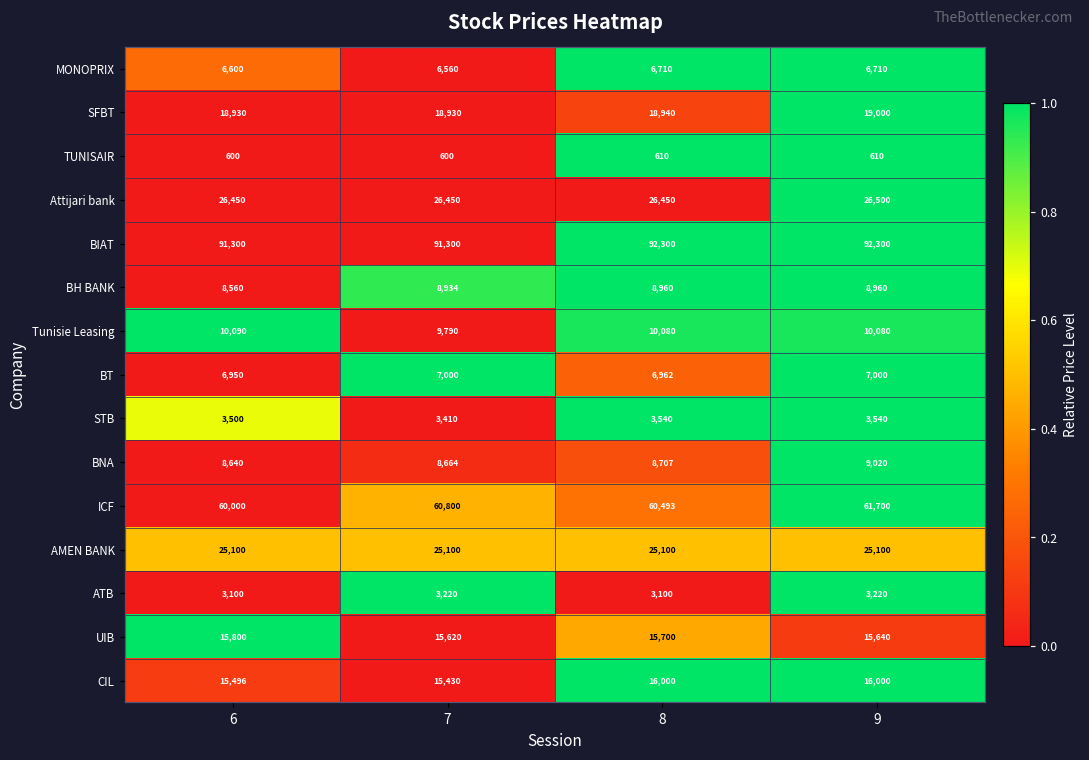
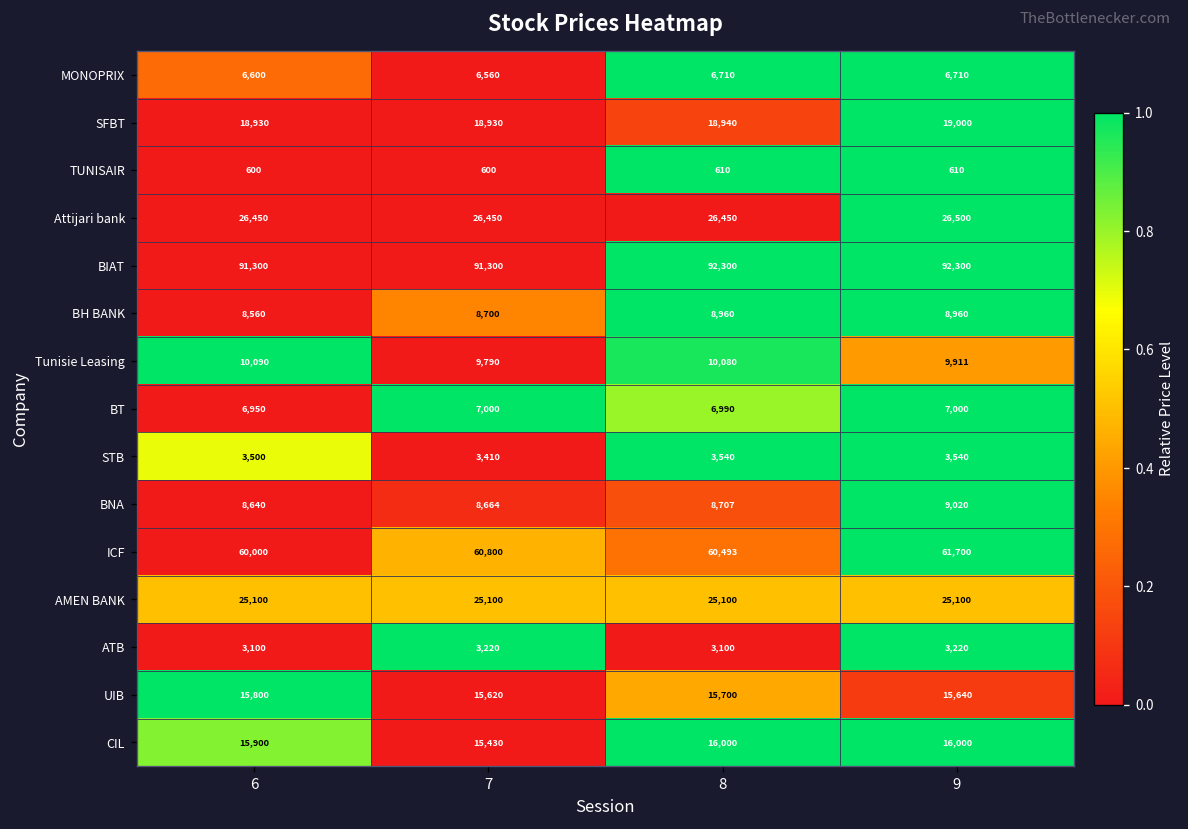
BH BANK, 7: 8,934 -> 8,700
Tunisie Leasing, 9: 10,080 -> 9,911
BT, 8: 6,962 -> 6,990
CIL, 6: 15,496 -> 15,900
